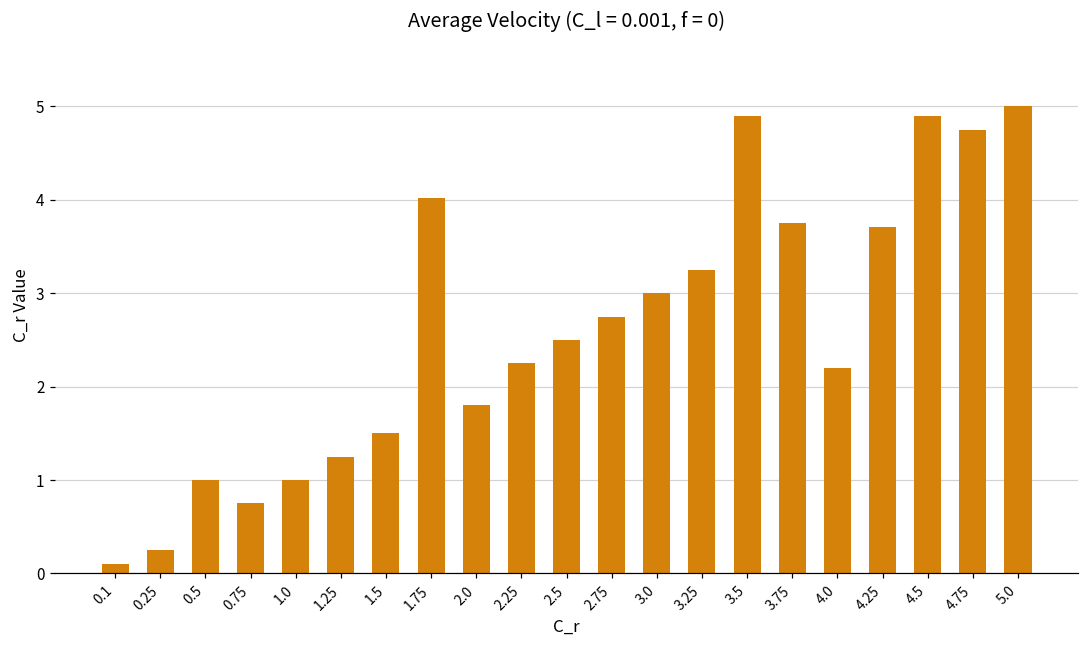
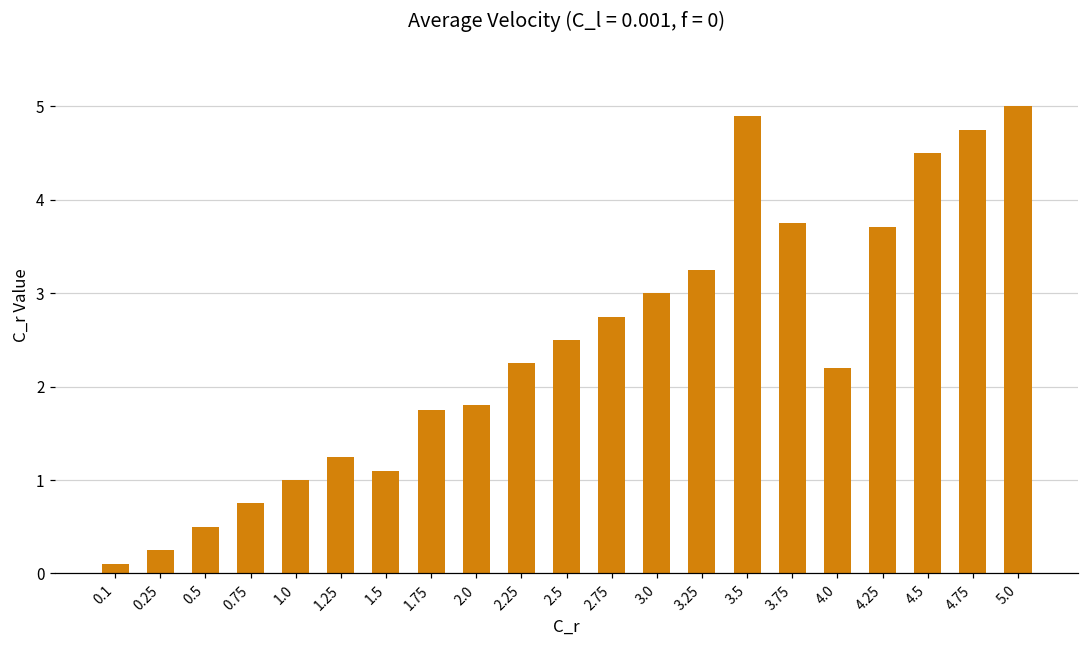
0.5: 1.0 -> 0.5
1.5: 1.5 -> 1.1
1.75: 4.0 -> 1.8
4.5: 4.9 -> 4.5
